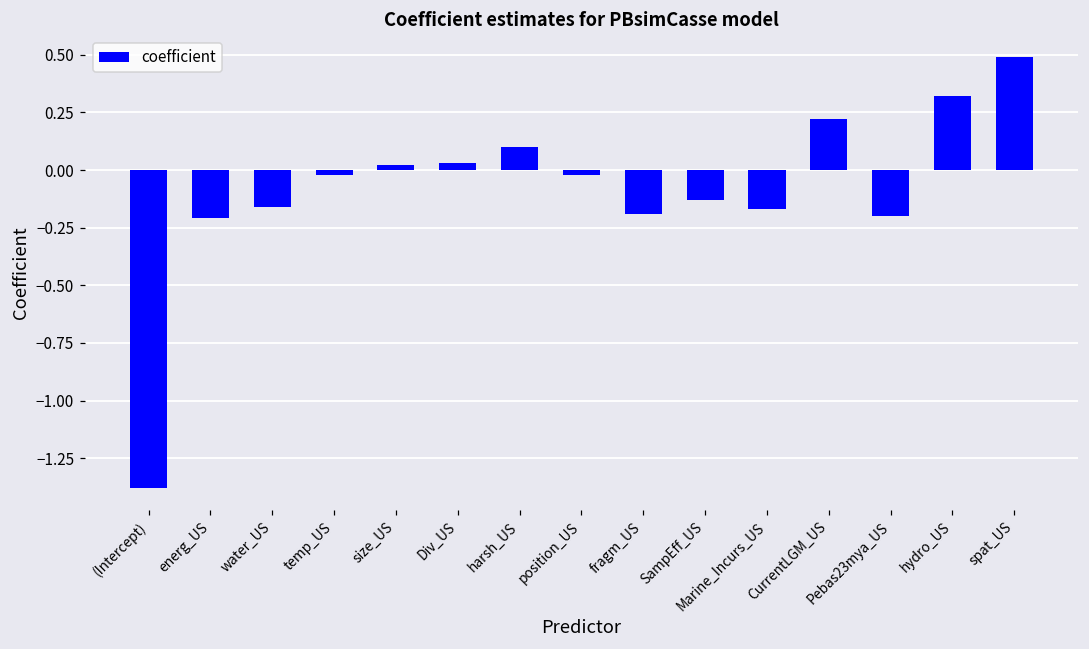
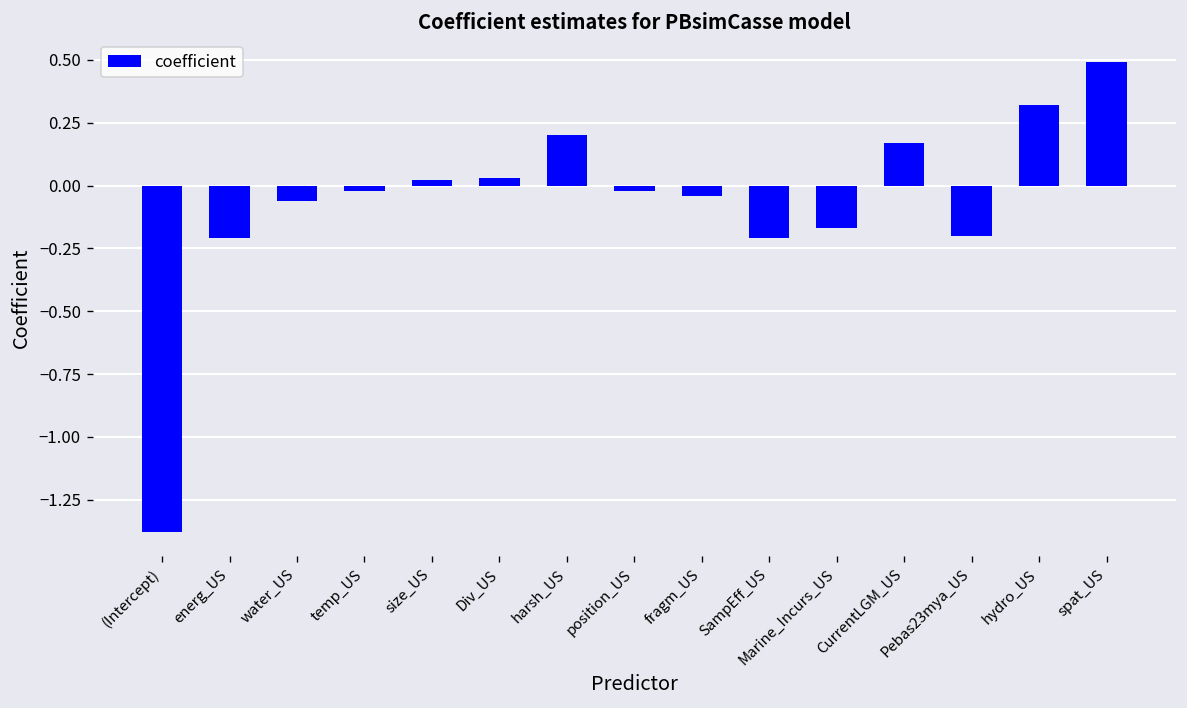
water_US: -0.16 -> -0.06
harsh_US: 0.1 -> 0.2
fragm_US: -0.19 -> -0.04
SampEff_US: -0.13 -> -0.21
CurrentLGM_US: 0.22 -> 0.17
